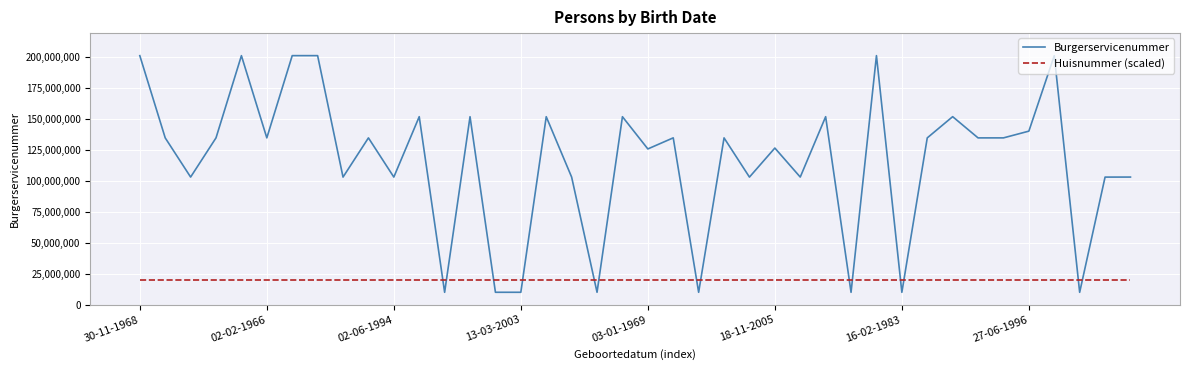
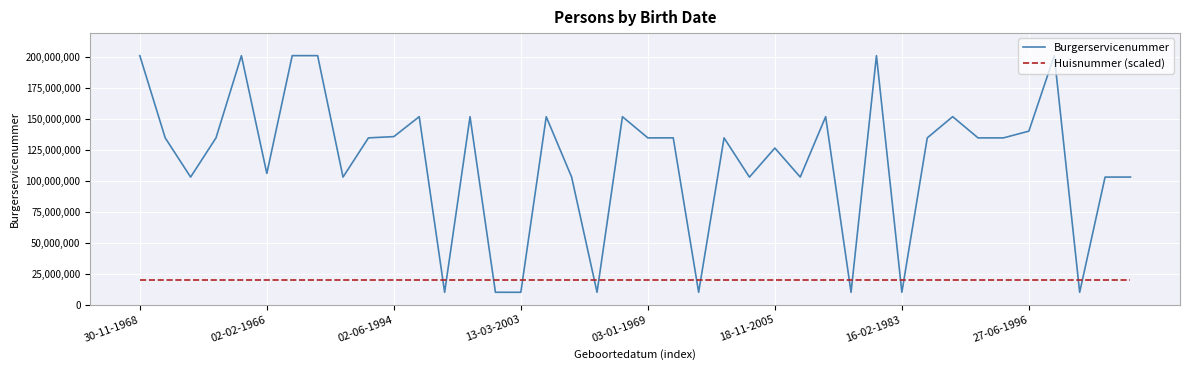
Burgerservicenummer, 02-02-1966: 135,000,000 -> 106,000,000
Burgerservicenummer, 02-06-1994: 103,000,000 -> 136,000,000
Burgerservicenummer, 03-01-1969: 126,000,000 -> 135,000,000
